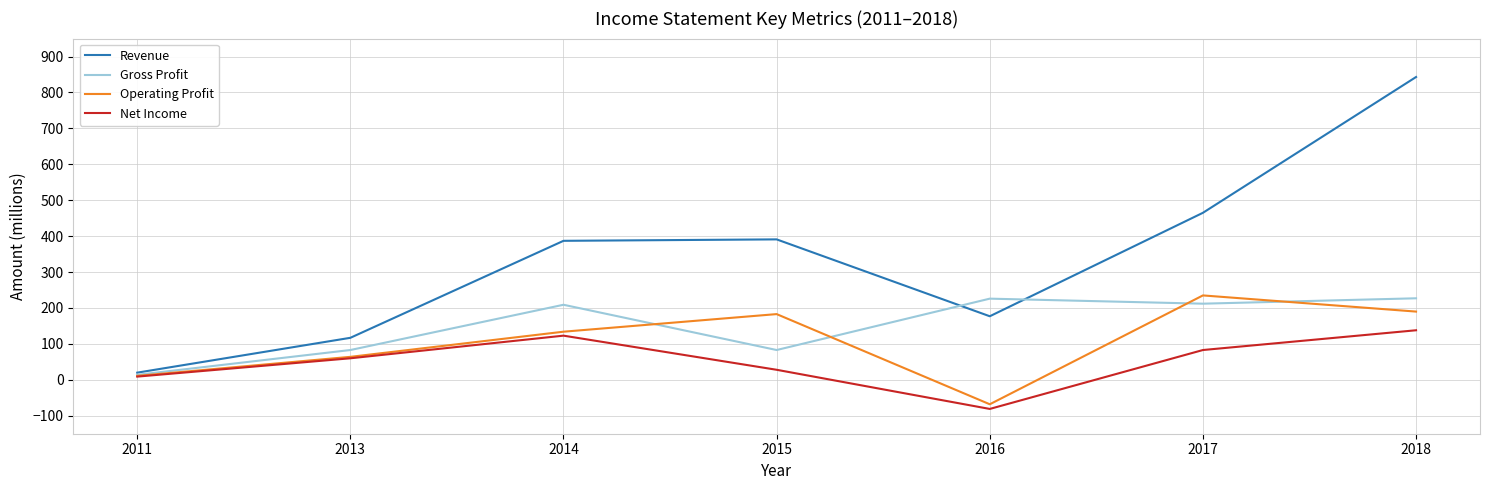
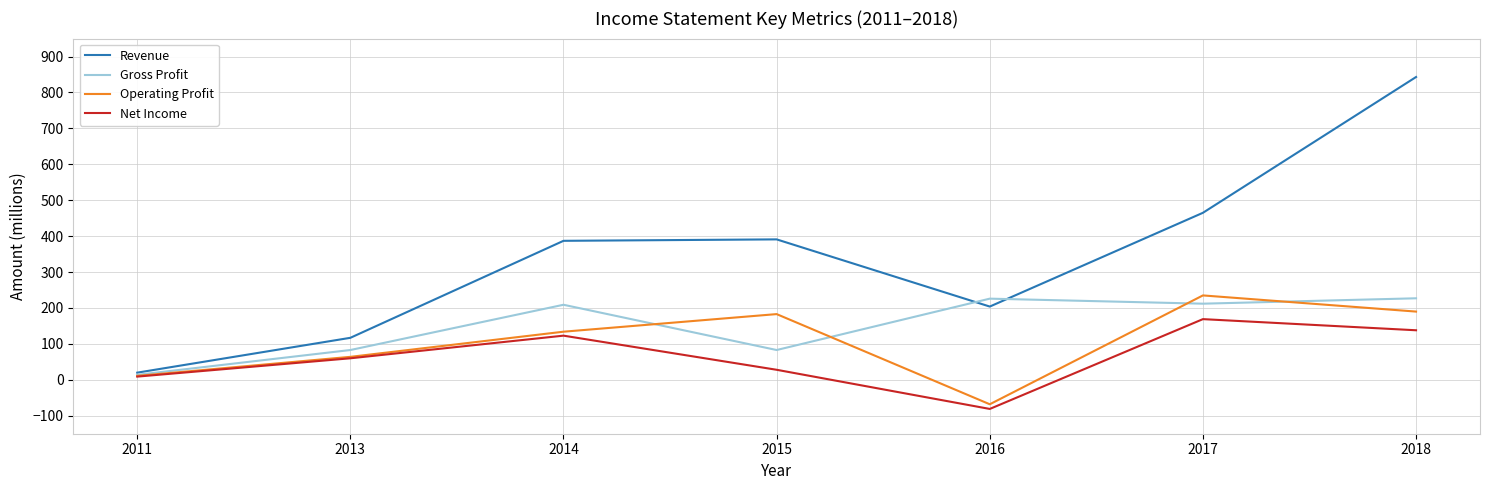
Revenue, 2016: 180 -> 200
Net Income, 2017: 80 -> 170
